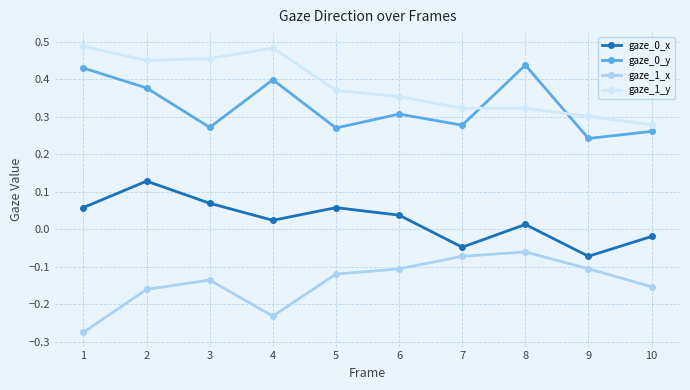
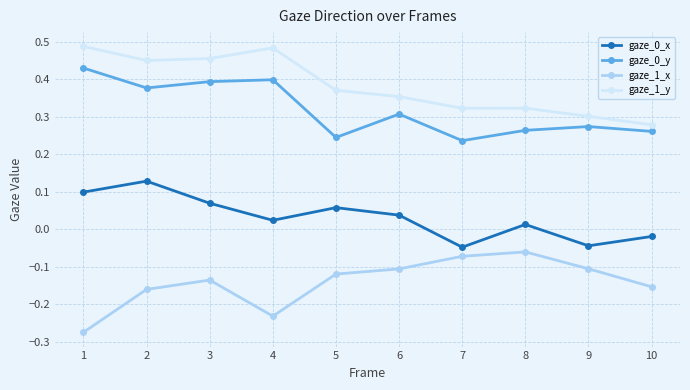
gaze_0_x, 1: 0.06 -> 0.10
gaze_0_y, 3: 0.27 -> 0.39
gaze_0_y, 5: 0.27 -> 0.24
gaze_0_y, 7: 0.28 -> 0.24
gaze_0_y, 8: 0.44 -> 0.26
gaze_0_x, 9: -0.07 -> -0.04
gaze_0_y, 9: 0.24 -> 0.27
